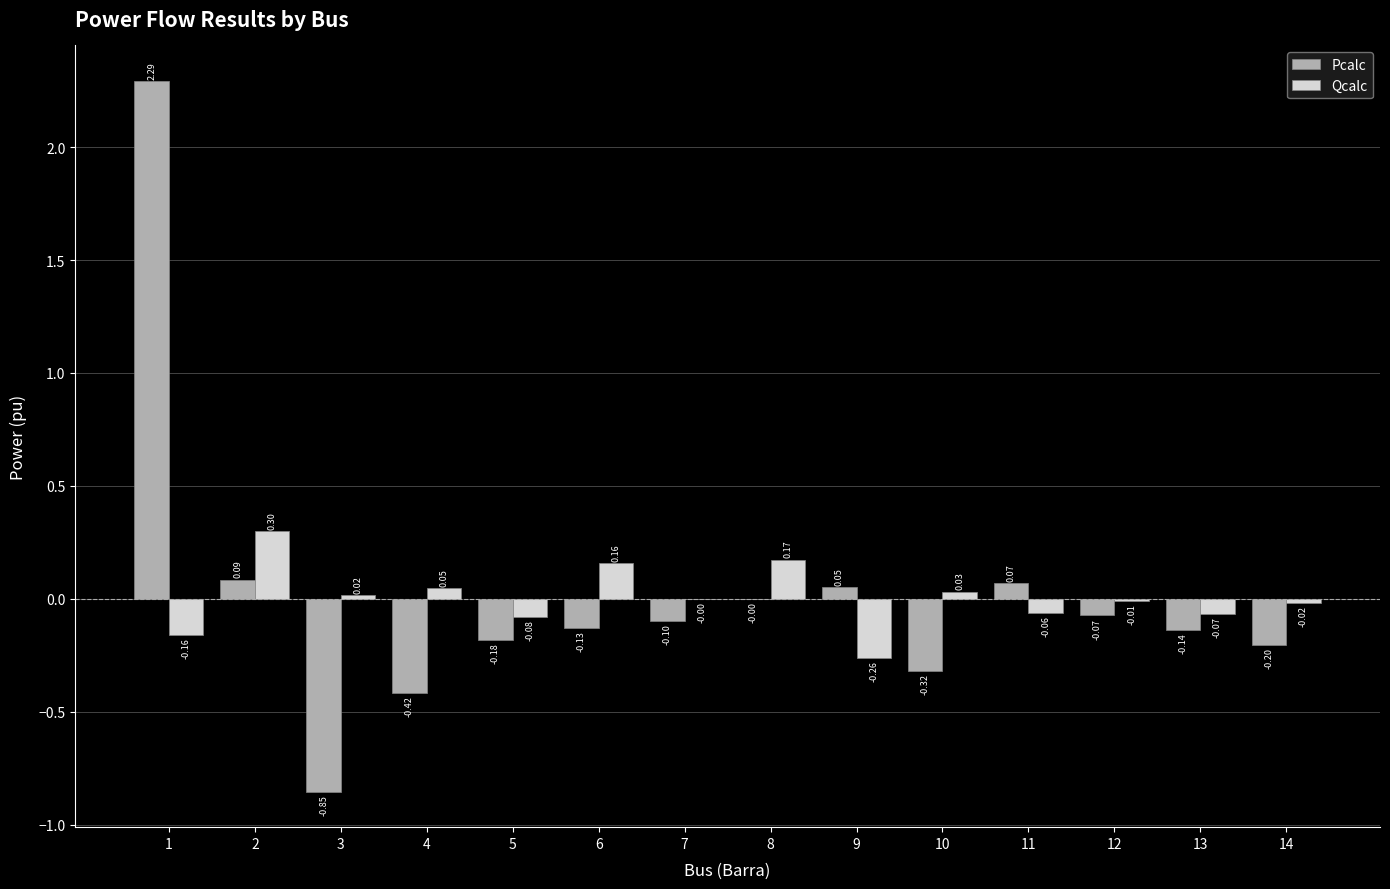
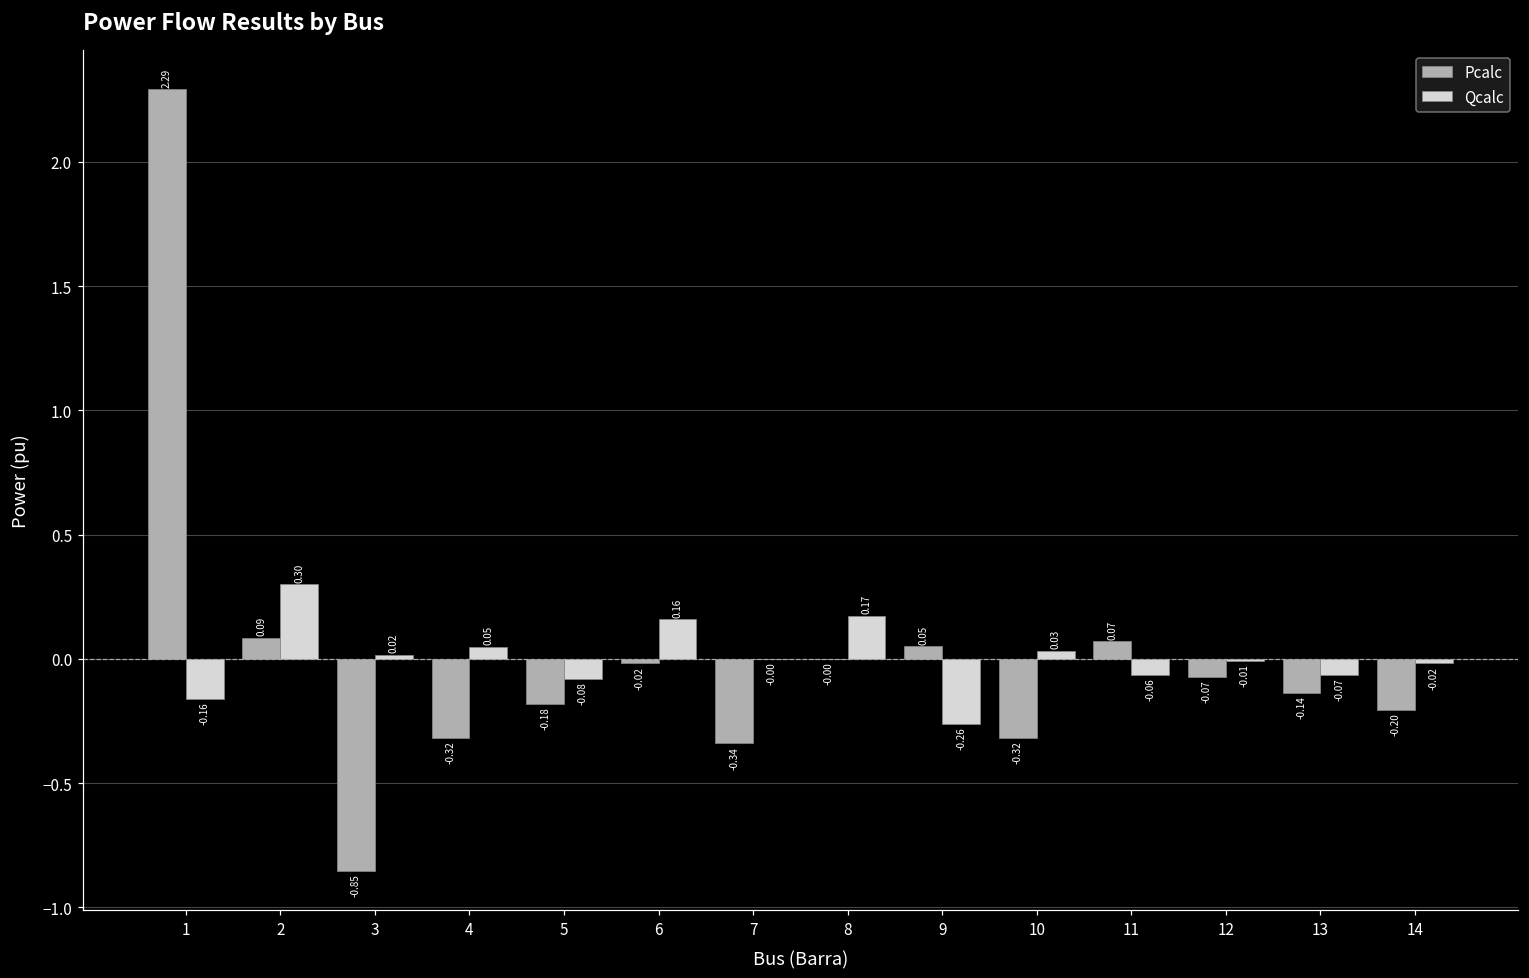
Pcalc, 4: -0.42 -> -0.32
Pcalc, 6: -0.13 -> -0.02
Pcalc, 7: -0.10 -> -0.34
